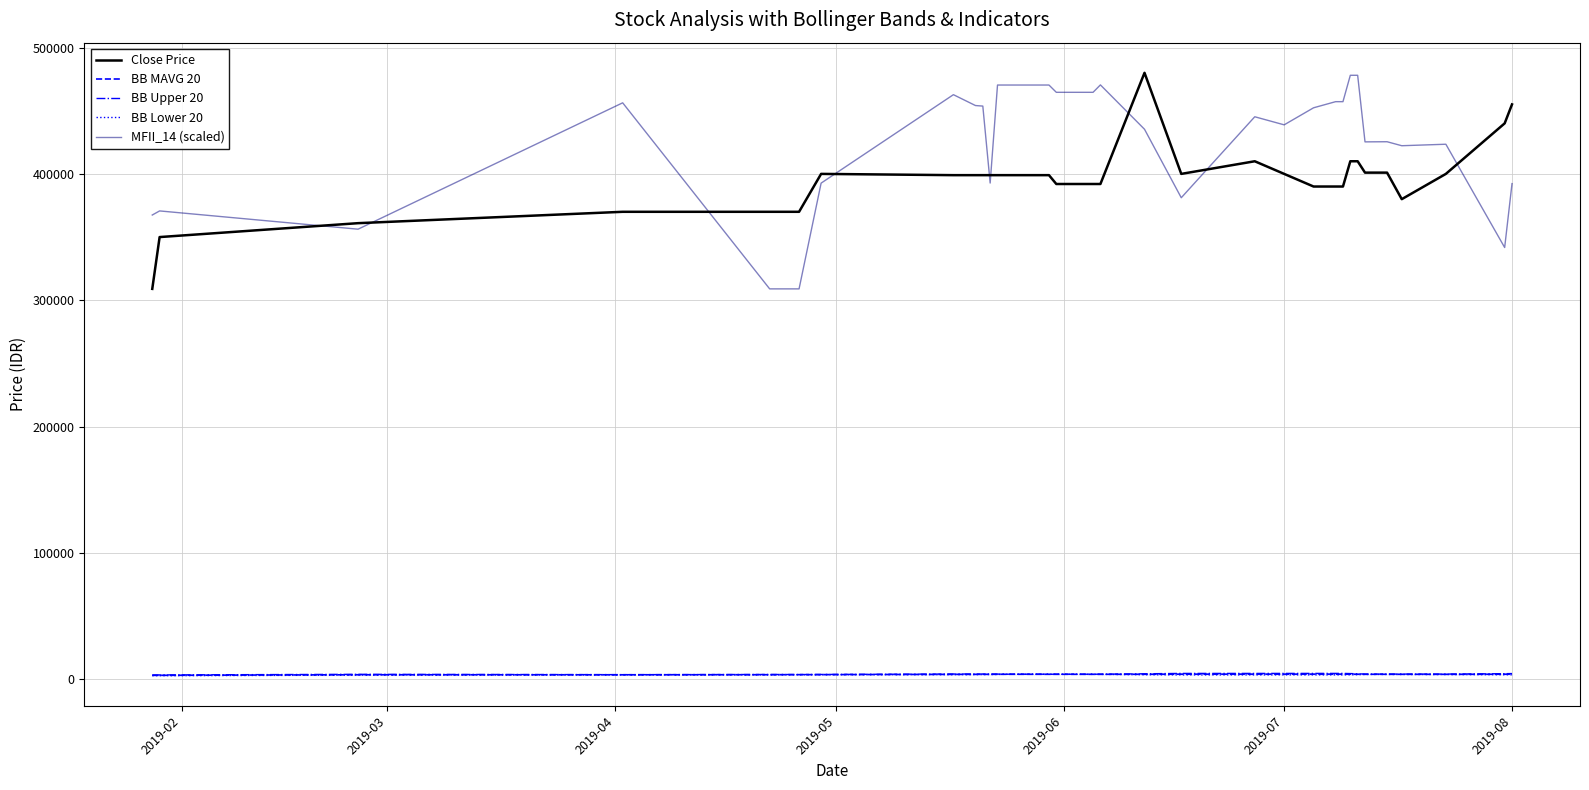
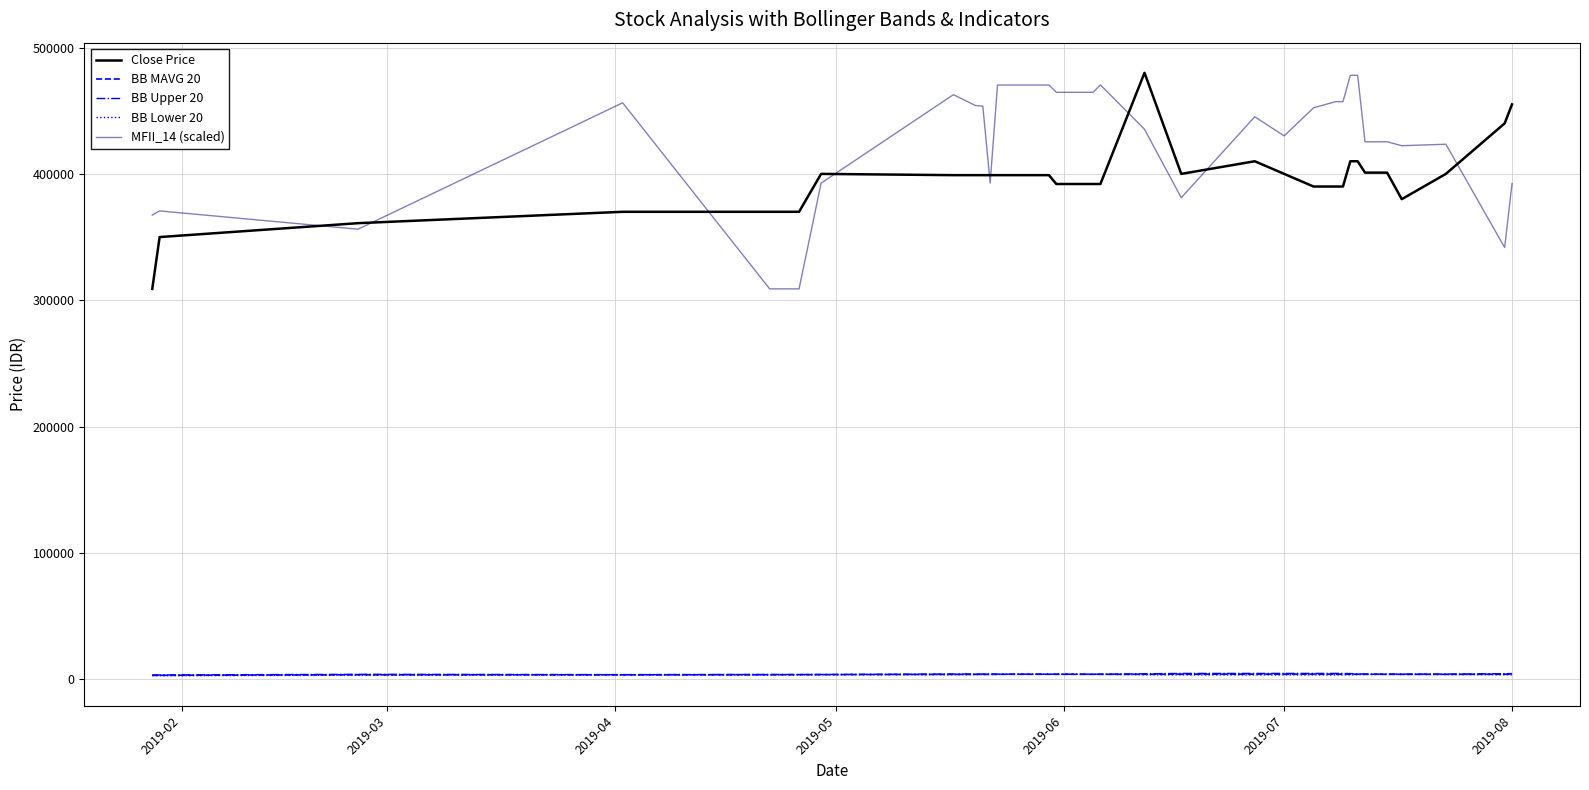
MFII_14 (scaled), 2019-07: 439000 -> 430000
